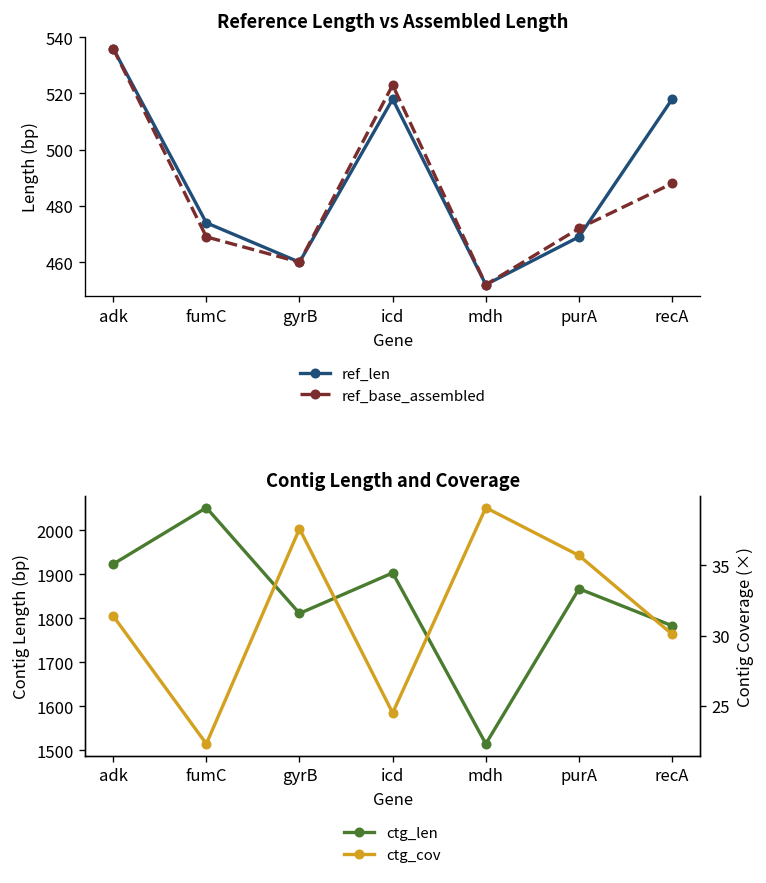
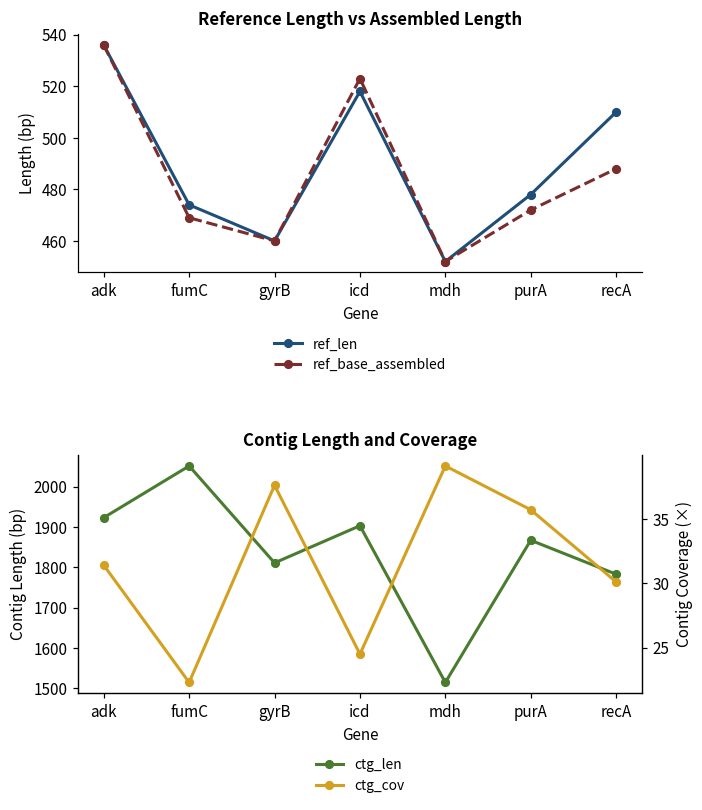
Reference Length vs Assembled Length, ref_len, purA: 469 -> 478
Reference Length vs Assembled Length, ref_len, recA: 518 -> 510
